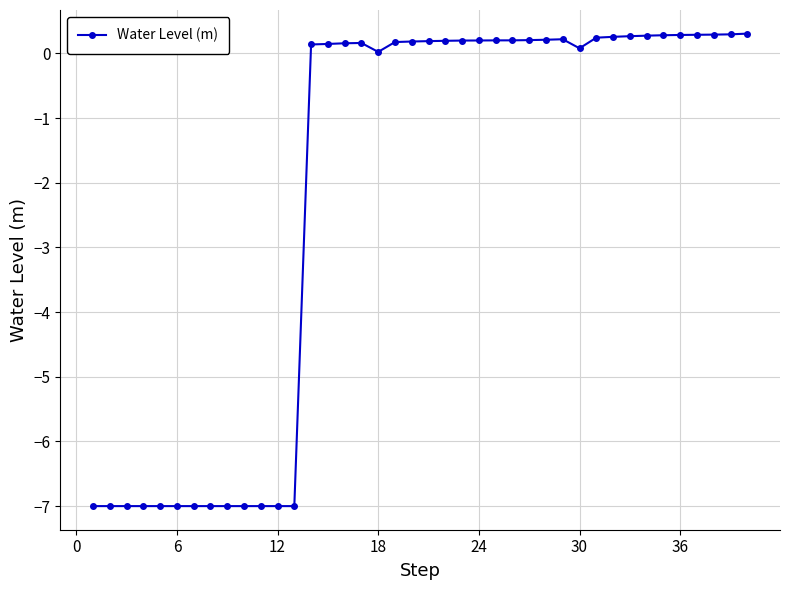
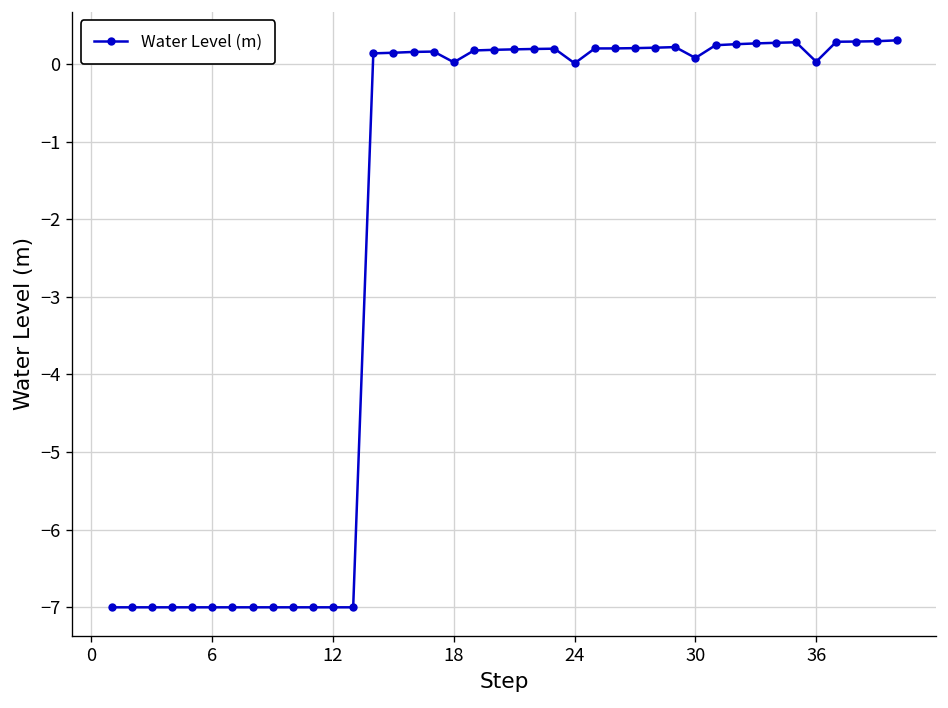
24: 0.2 -> 0.0
36: 0.3 -> 0.0
